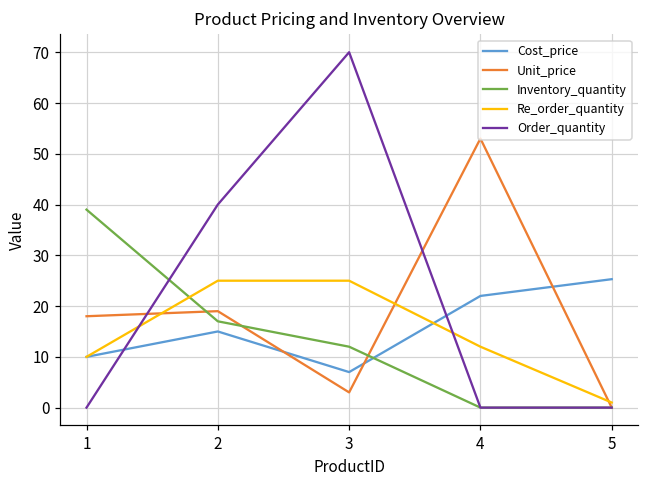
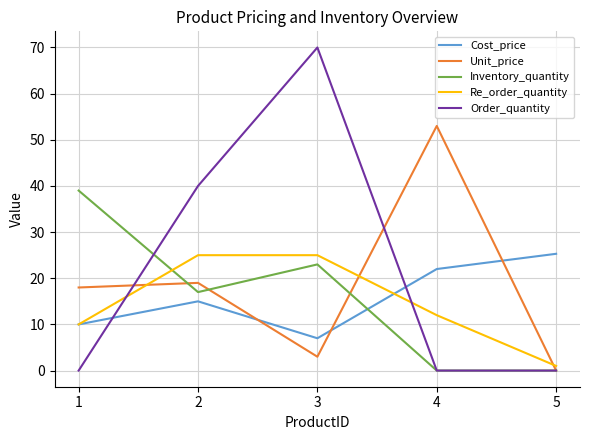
Inventory_quantity, 3: 12 -> 23
